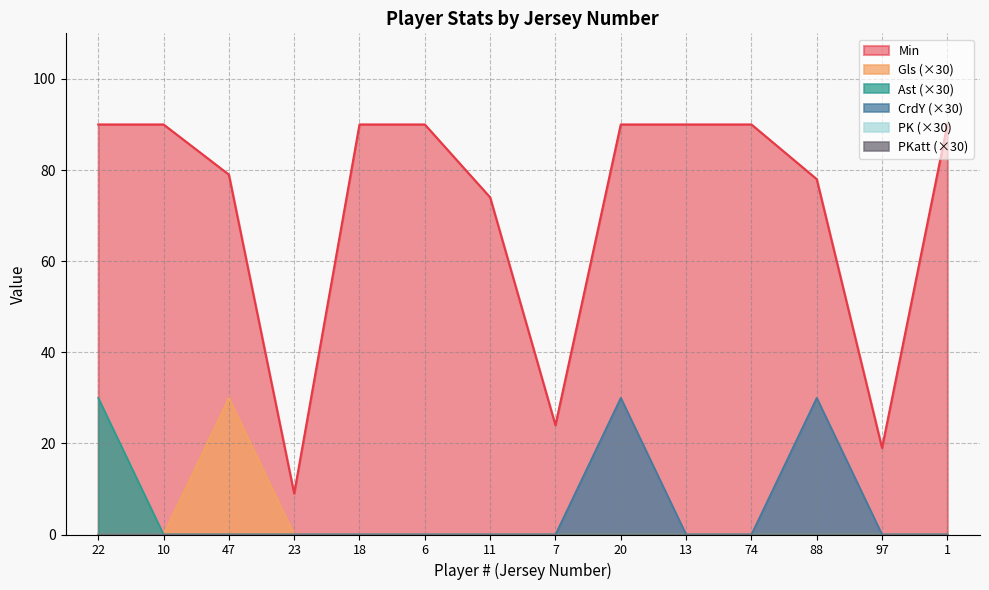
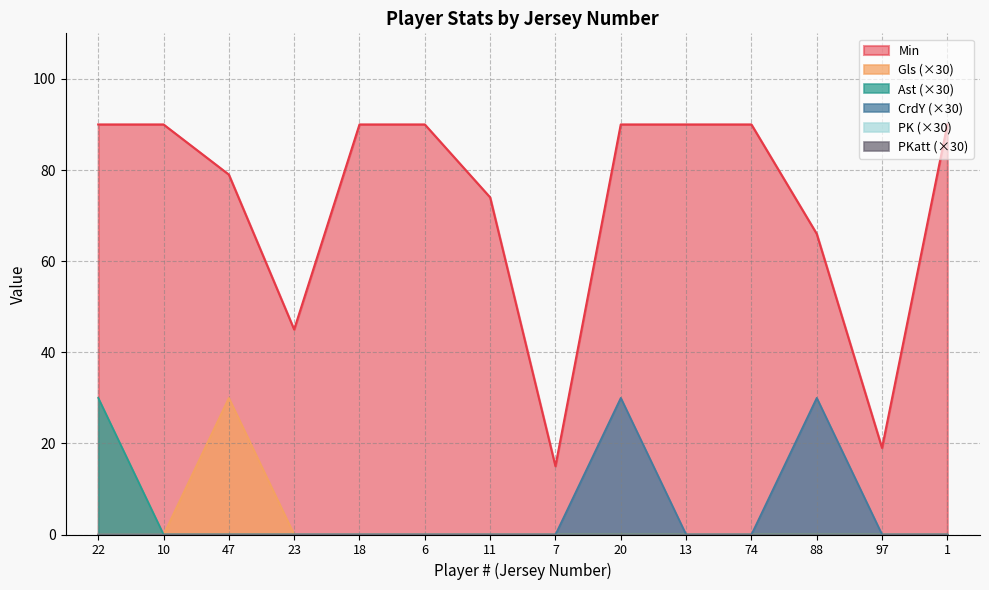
Min, 23: 9 -> 45
Min, 7: 24 -> 15
Min, 88: 78 -> 66
